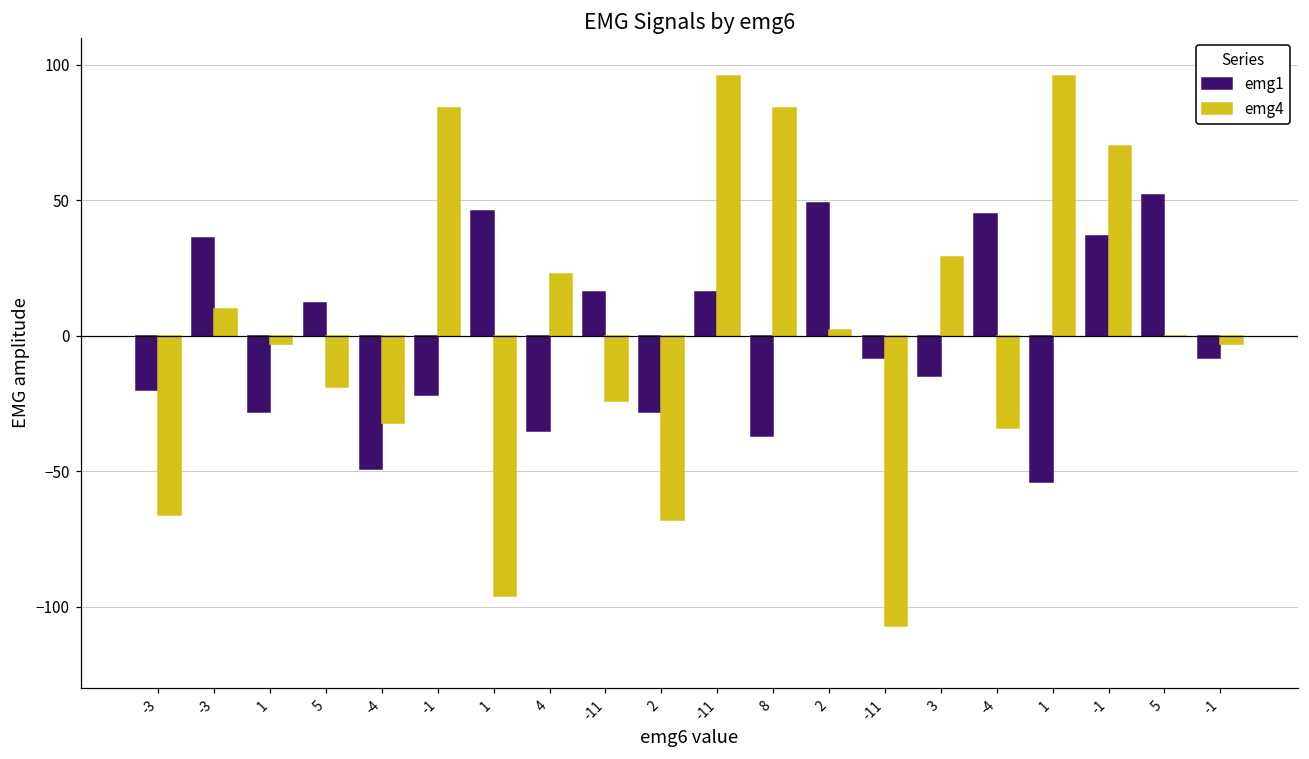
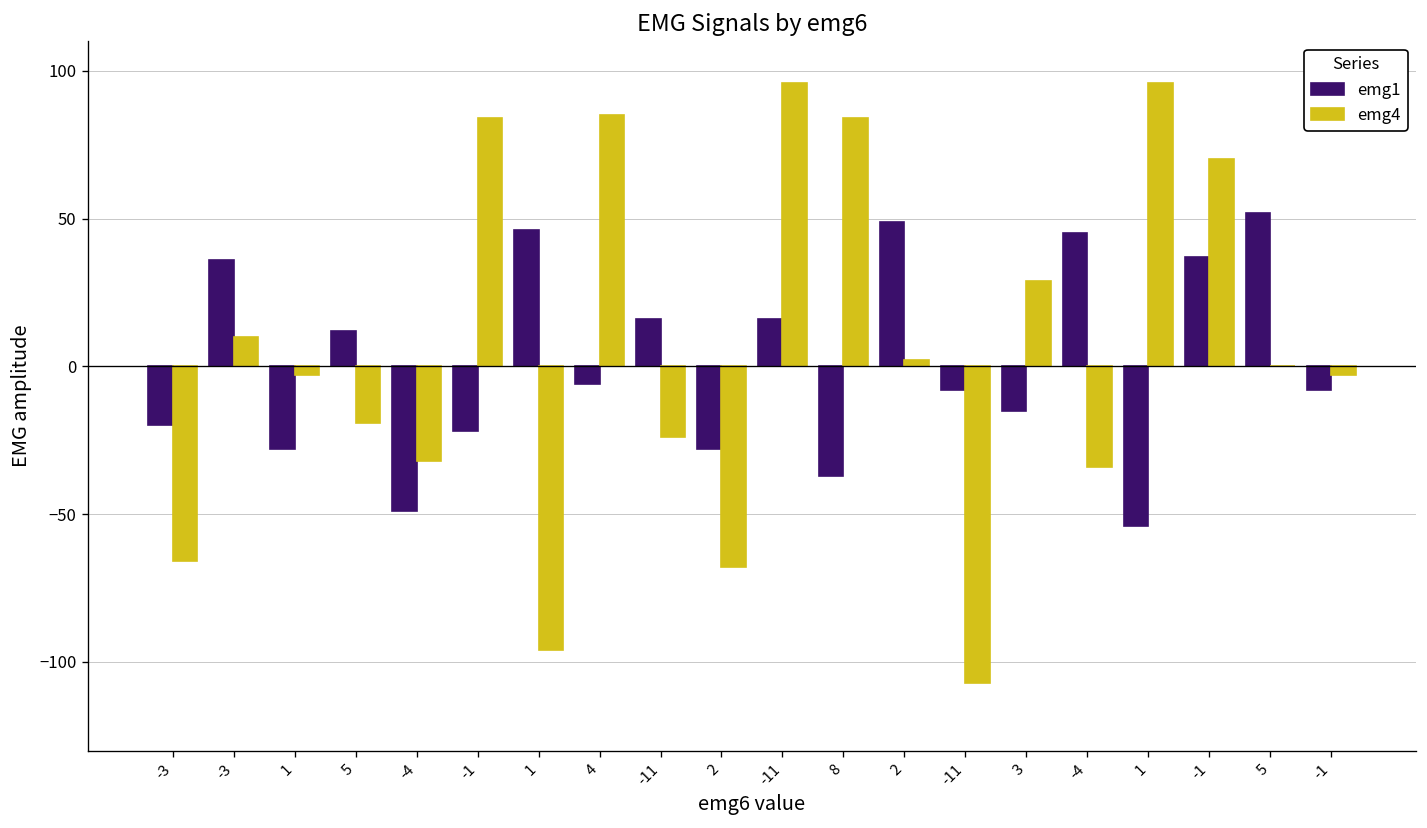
emg1, 4: -35 -> -6
emg4, 4: 23 -> 85
